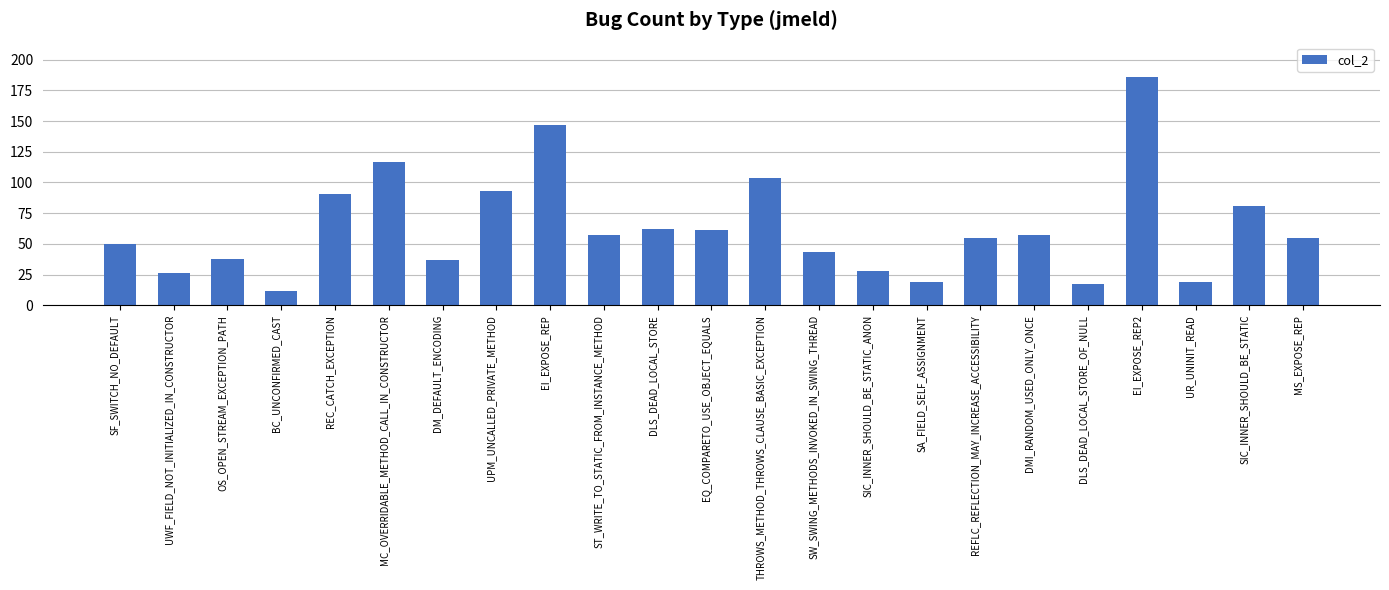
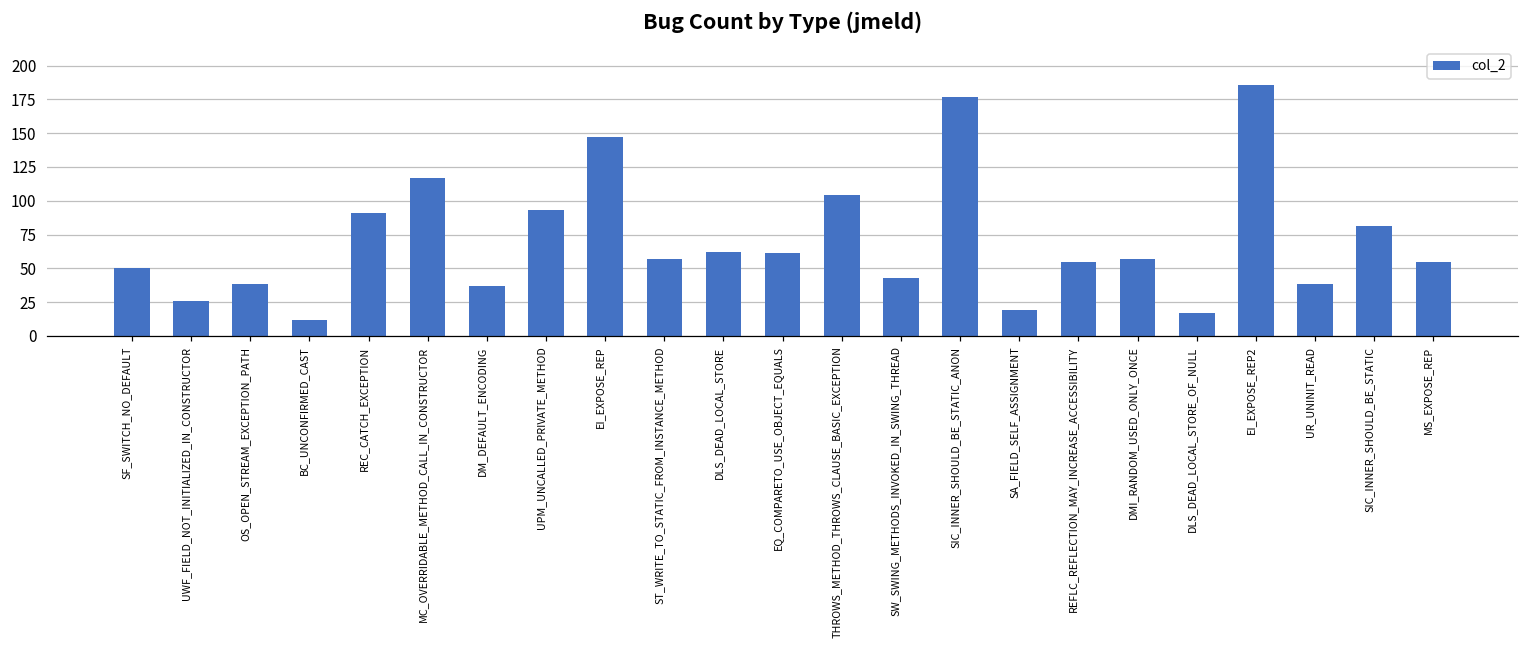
SIC_INNER_SHOULD_BE_STATIC_ANON: 28 -> 177
UR_UNINIT_READ: 19 -> 38
